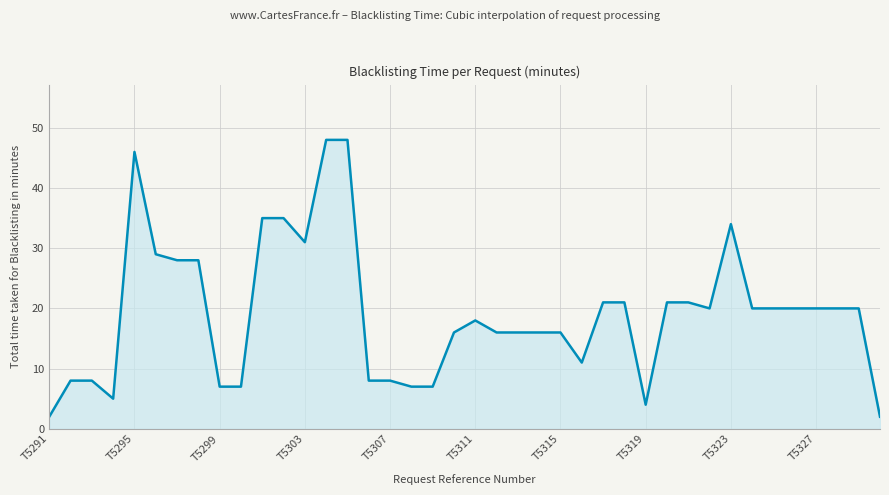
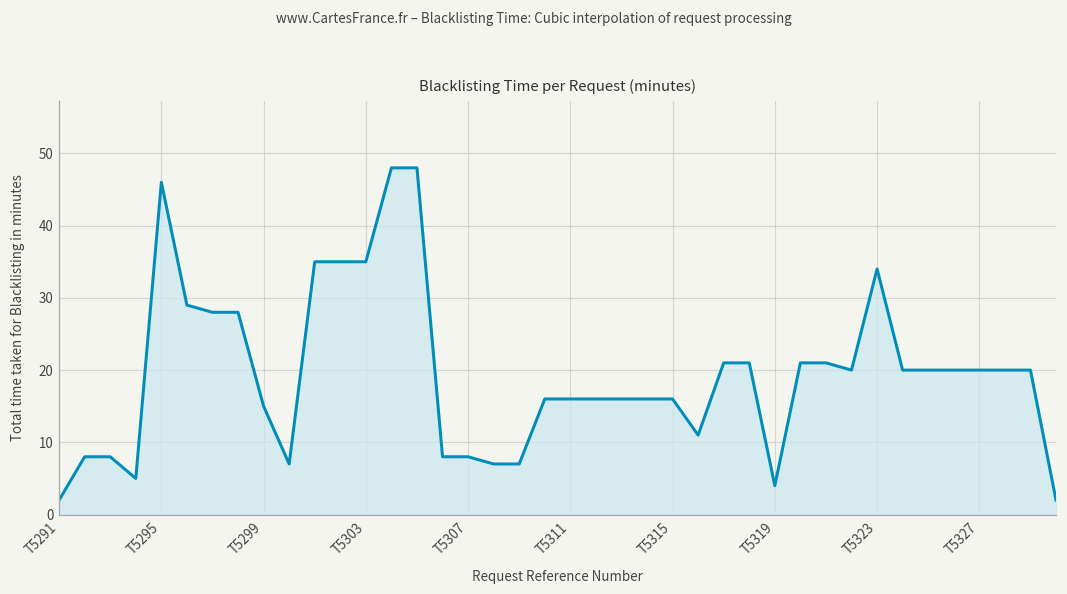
T5299: 7 -> 15
T5303: 31 -> 35
T5311: 18 -> 16
